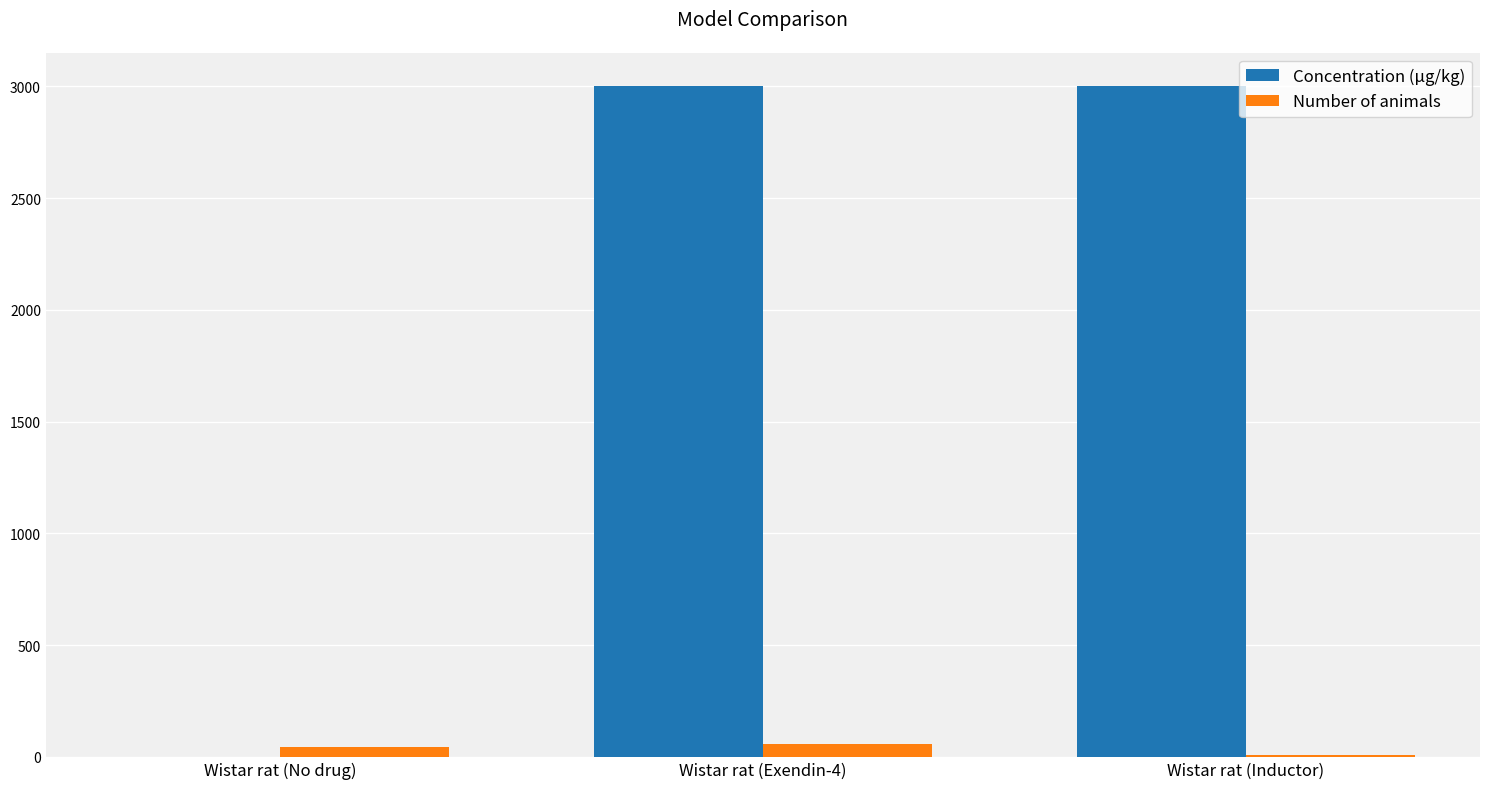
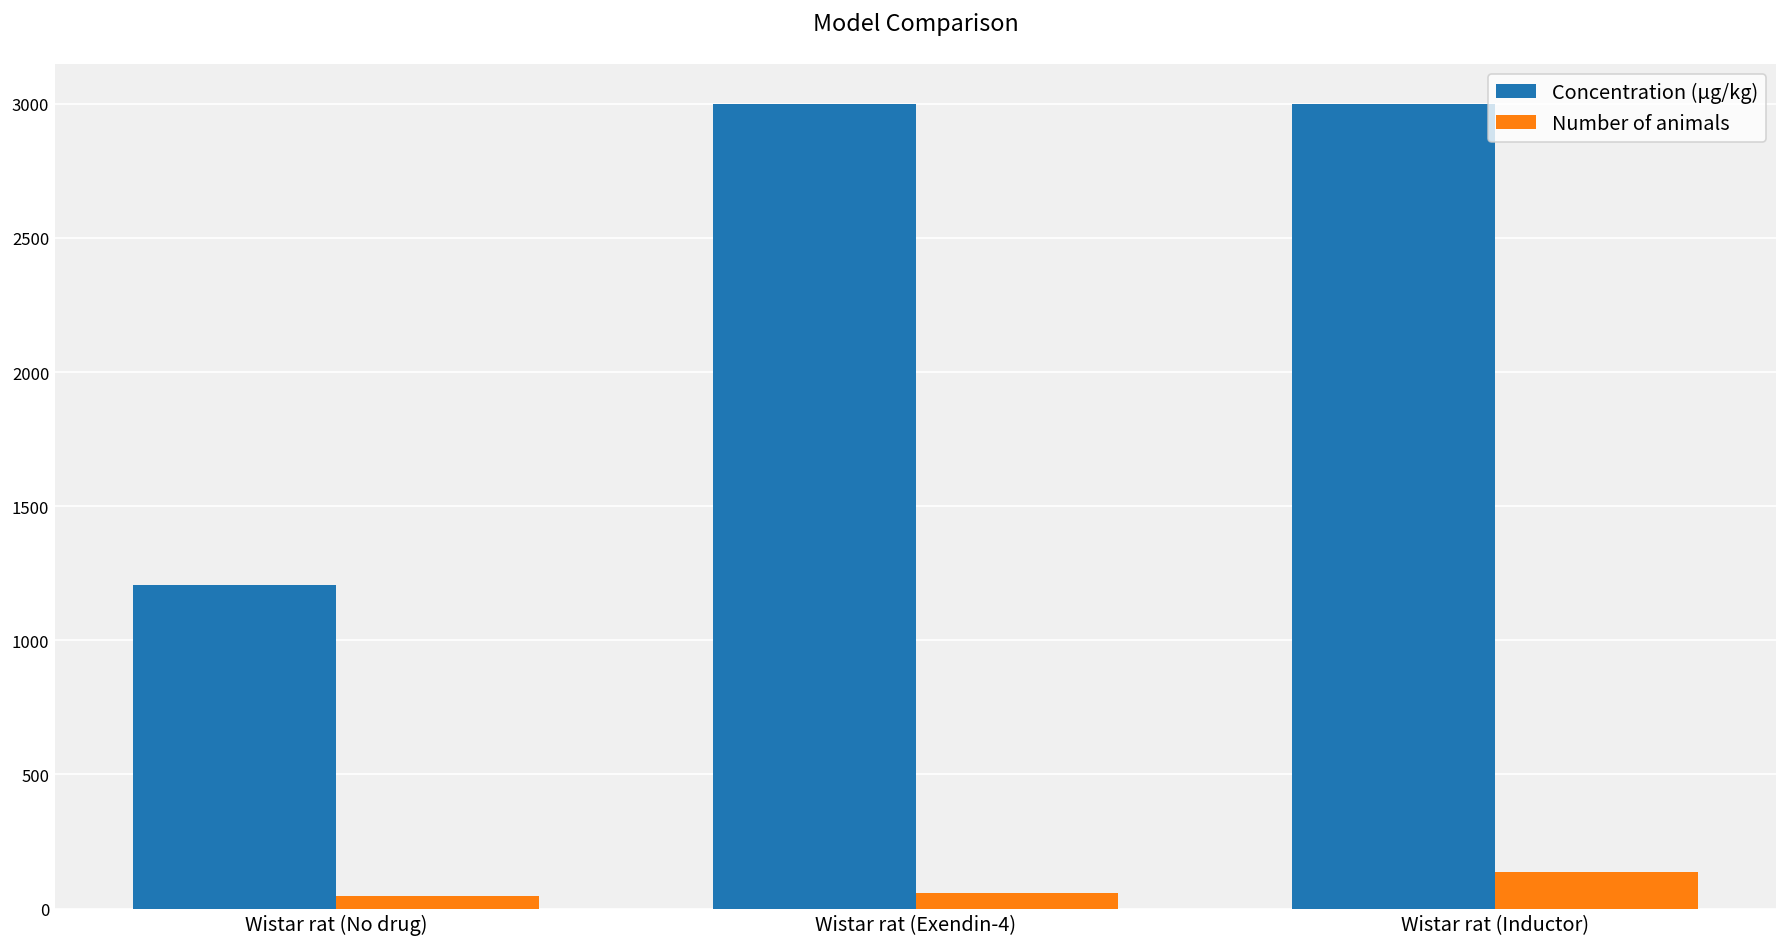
Concentration (μg/kg), Wistar rat (No drug): 0 -> 1210
Number of animals, Wistar rat (Inductor): 10 -> 140
